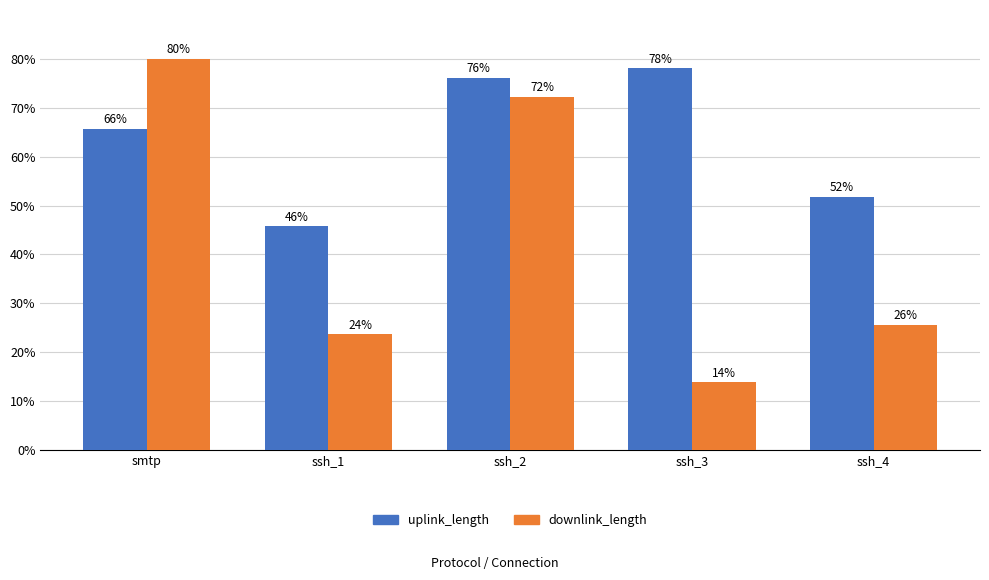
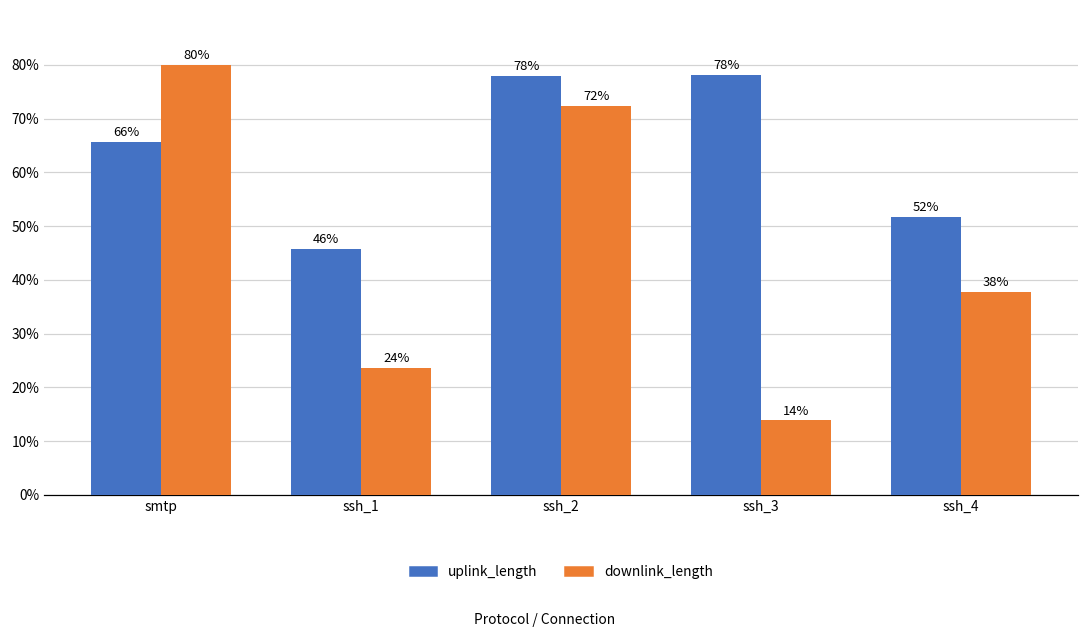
uplink_length, ssh_2: 76% -> 78%
downlink_length, ssh_4: 26% -> 38%
